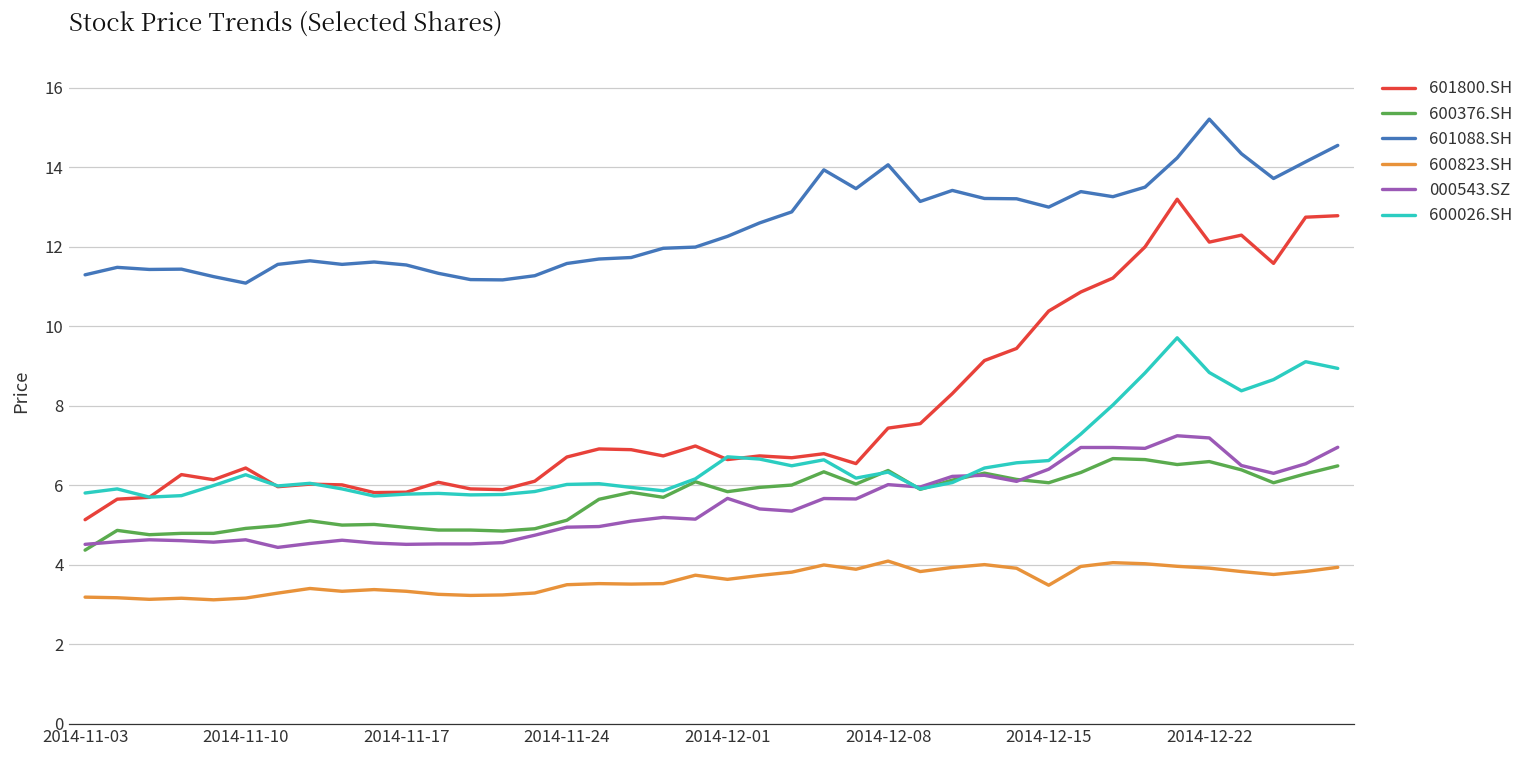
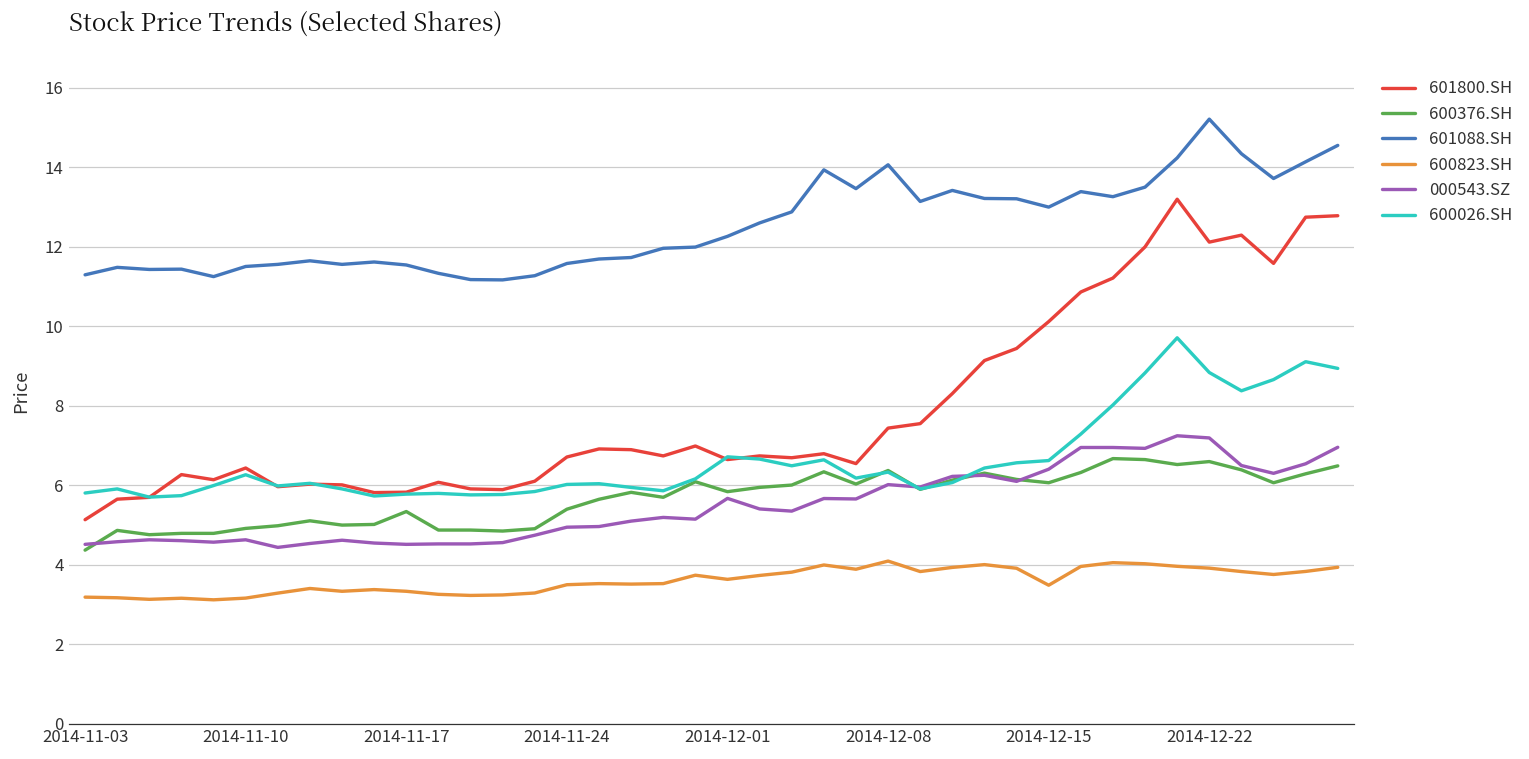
601088.SH, 2014-11-10: 11.1 -> 11.5
600376.SH, 2014-11-17: 4.9 -> 5.3
600376.SH, 2014-11-24: 5.1 -> 5.4
601800.SH, 2014-12-15: 10.4 -> 10.1
